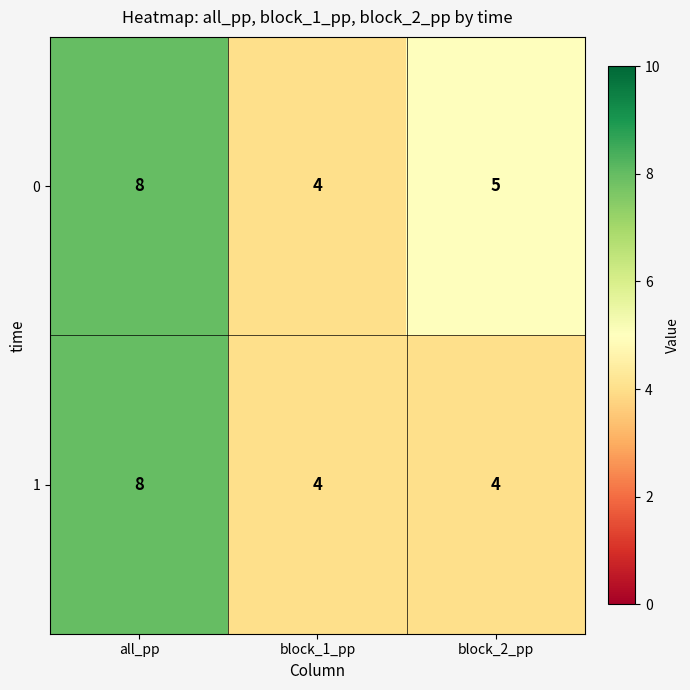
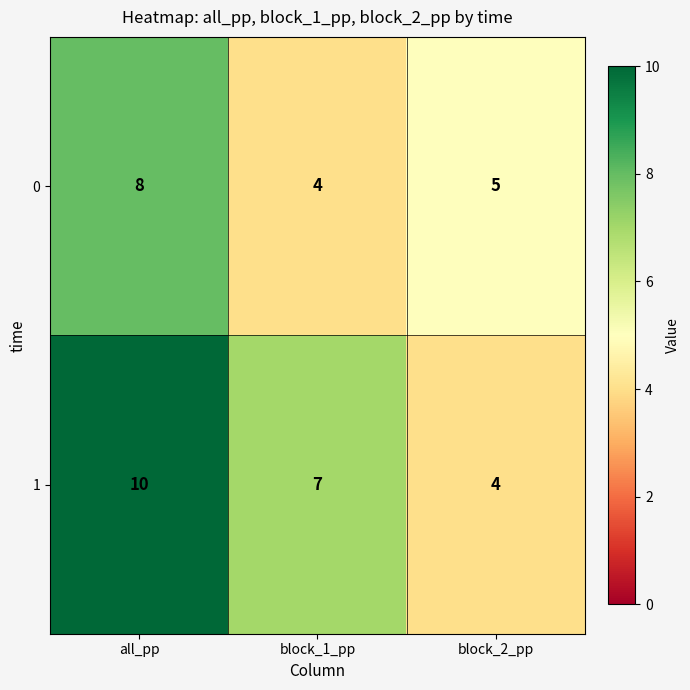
1, all_pp: 8 -> 10
1, block_1_pp: 4 -> 7
